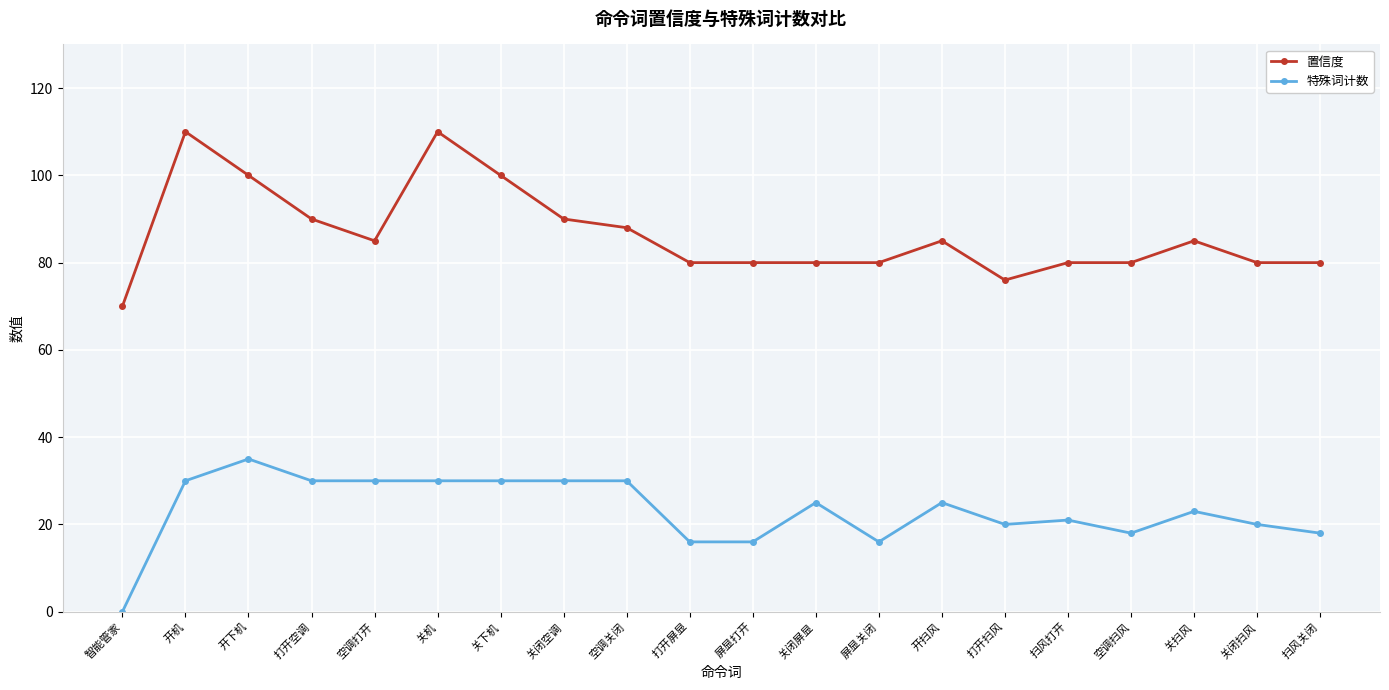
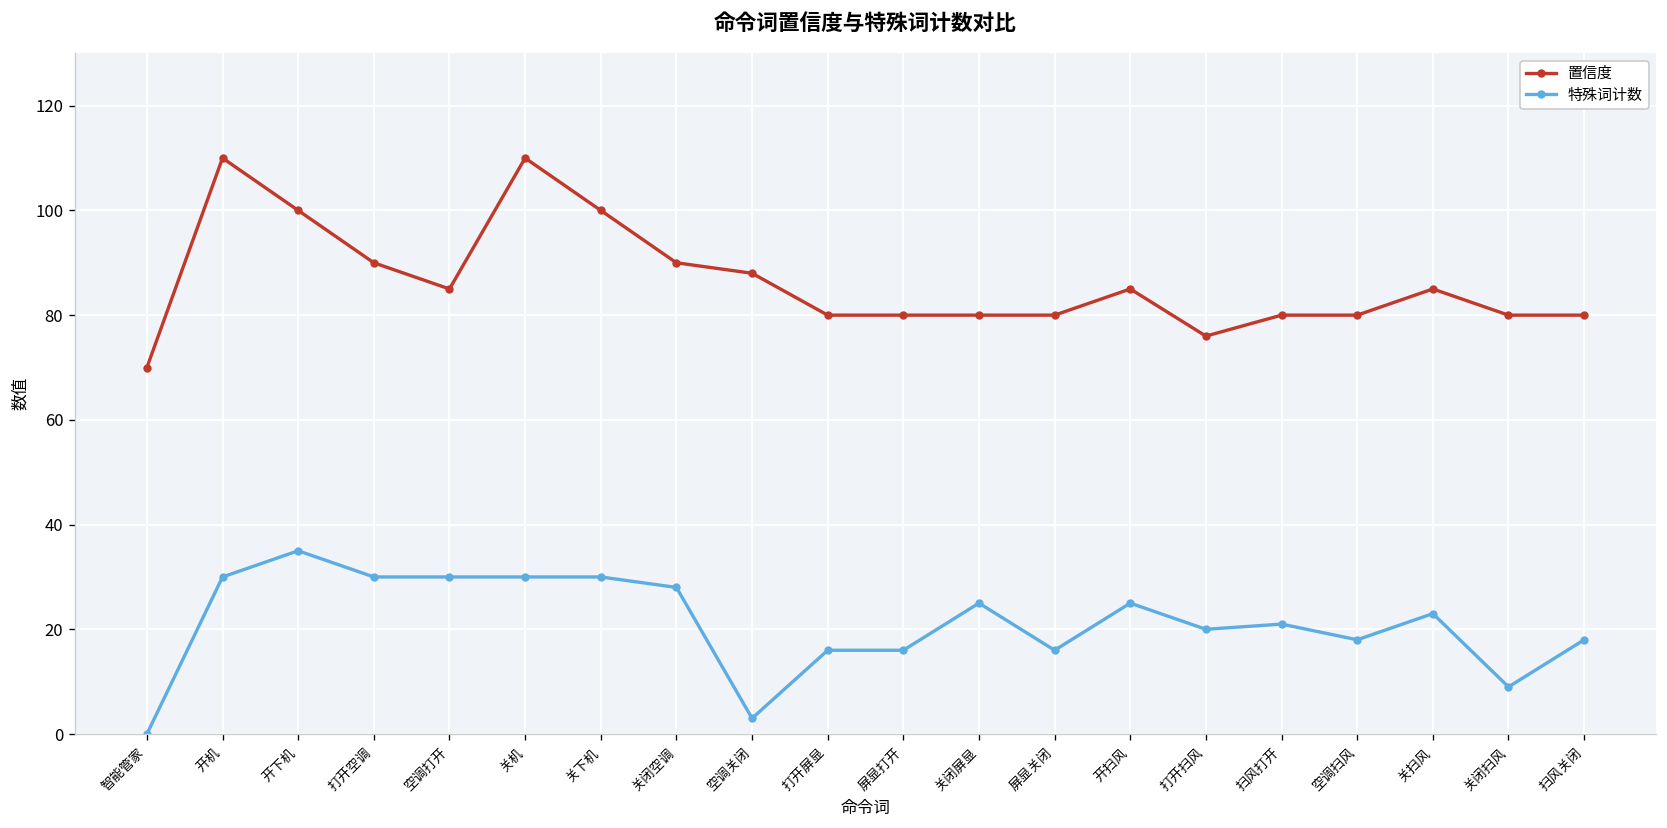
特殊词计数, 关闭空调: 30 -> 28
特殊词计数, 空调关闭: 30 -> 3
特殊词计数, 关闭扫风: 20 -> 9
